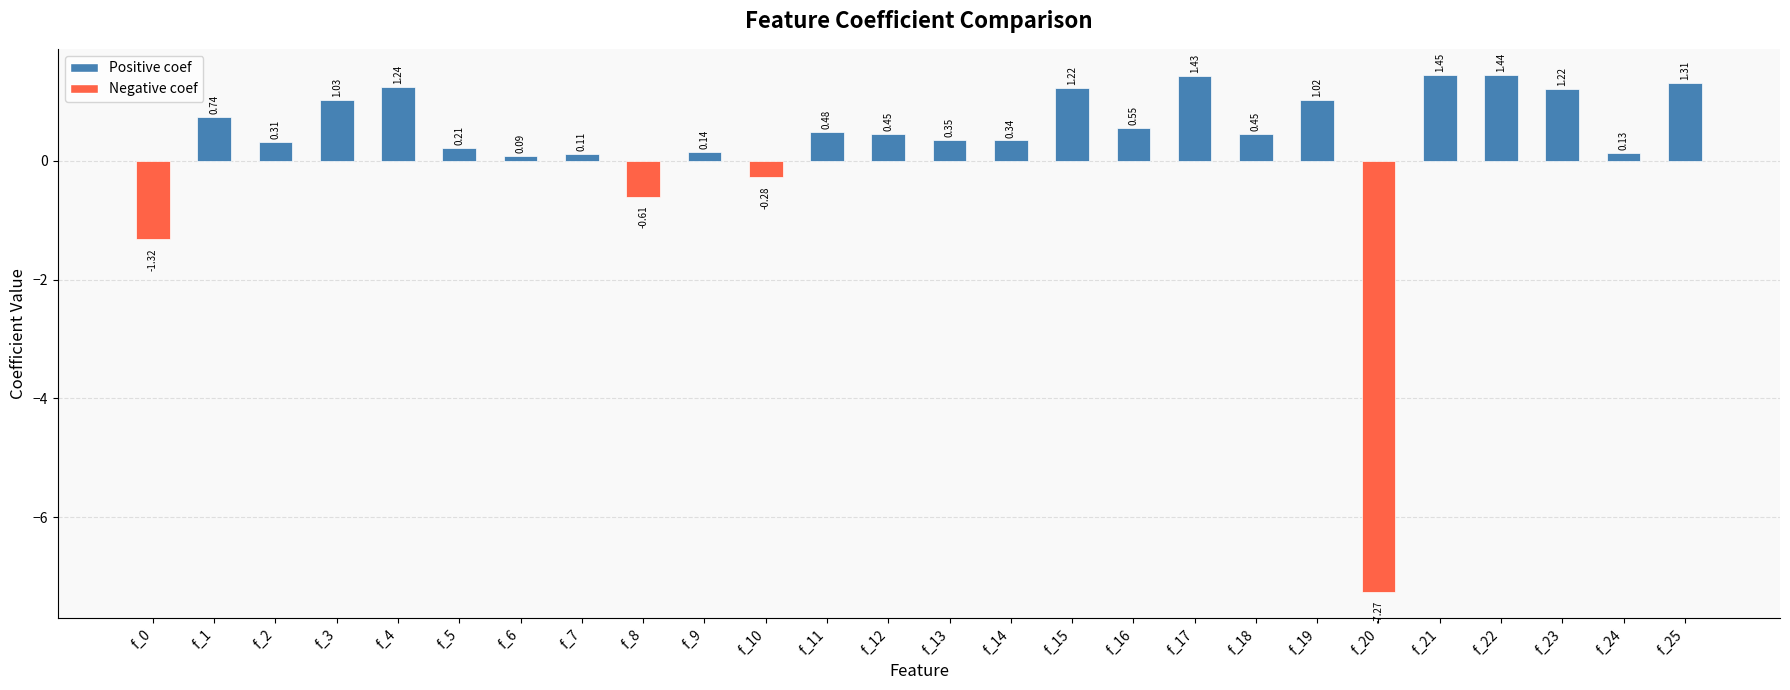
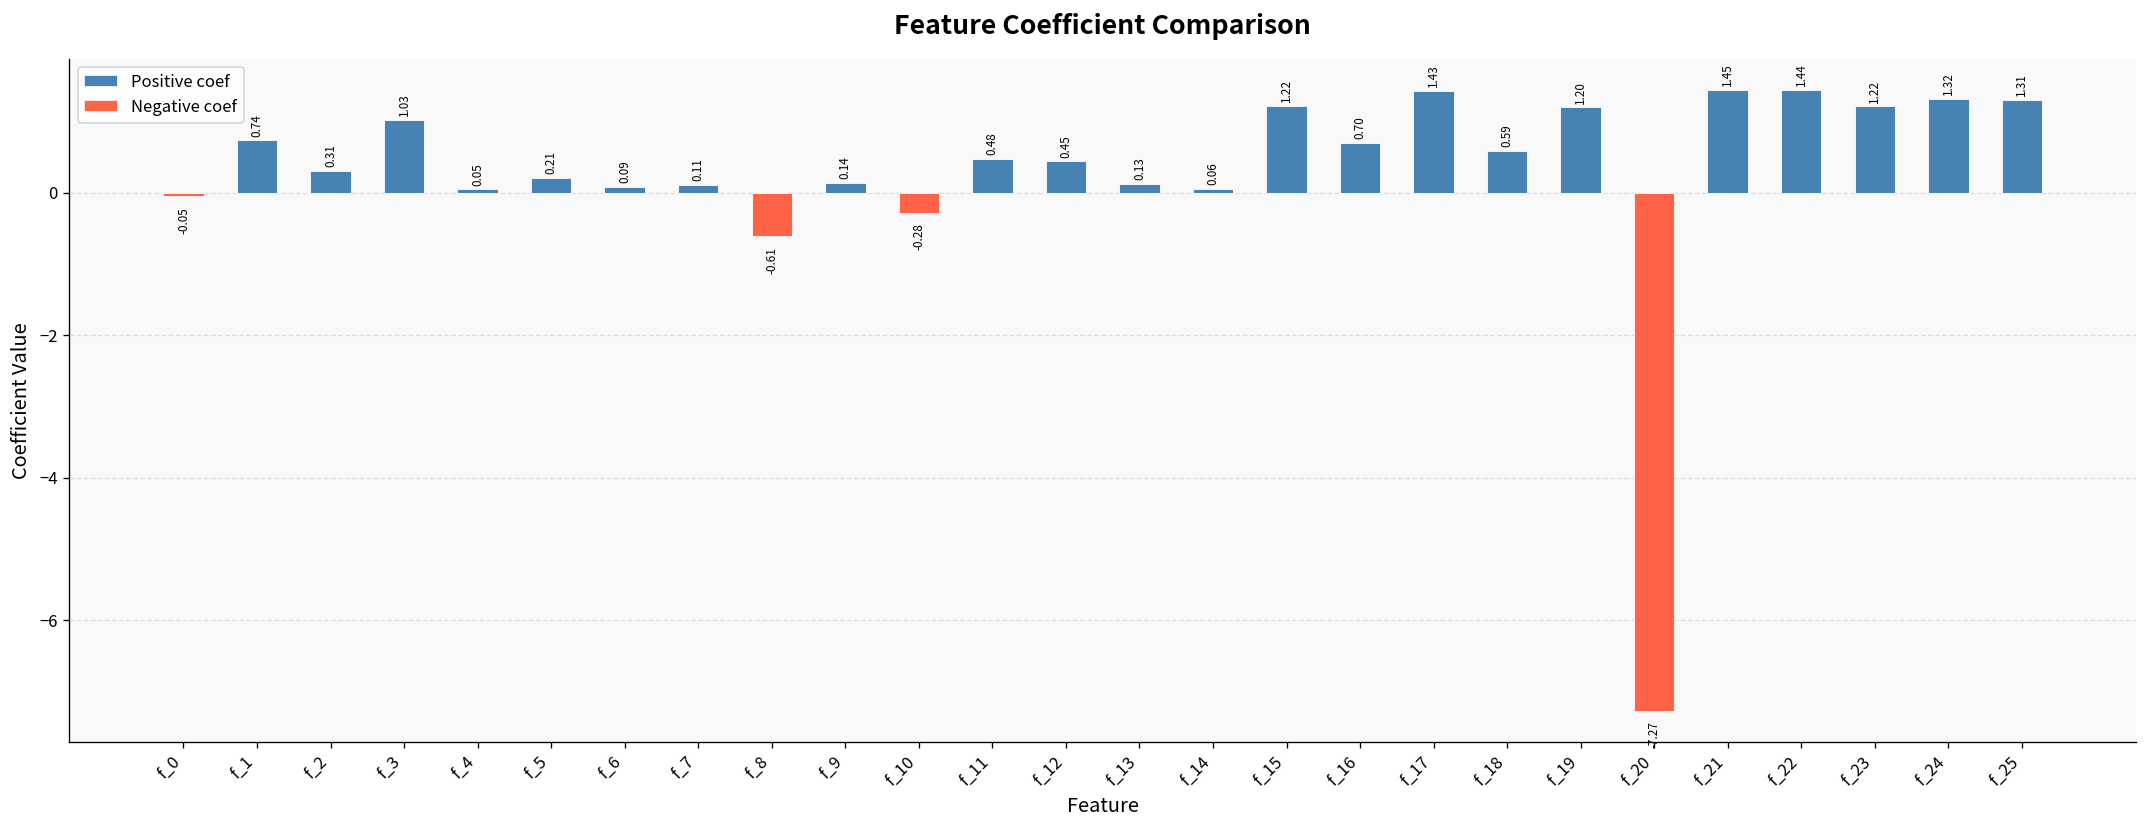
f_0: -1.32 -> -0.05
f_4: 1.24 -> 0.05
f_13: 0.35 -> 0.13
f_14: 0.34 -> 0.06
f_16: 0.55 -> 0.70
f_18: 0.45 -> 0.59
f_19: 1.02 -> 1.20
f_24: 0.13 -> 1.32
